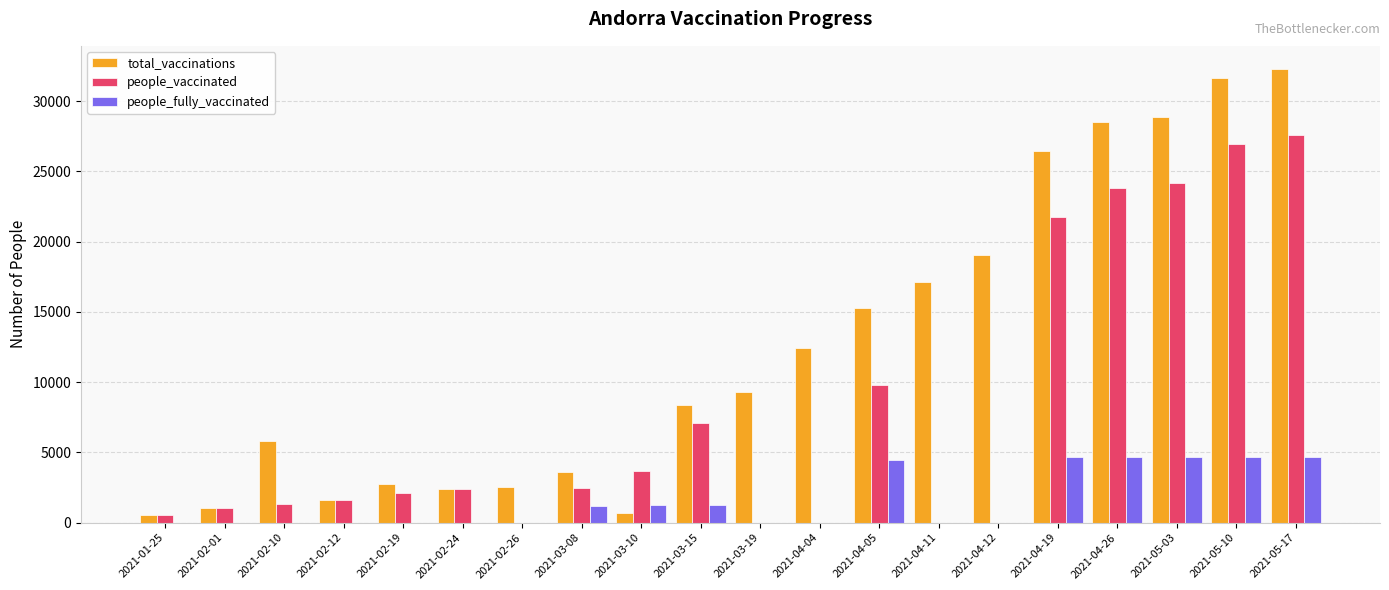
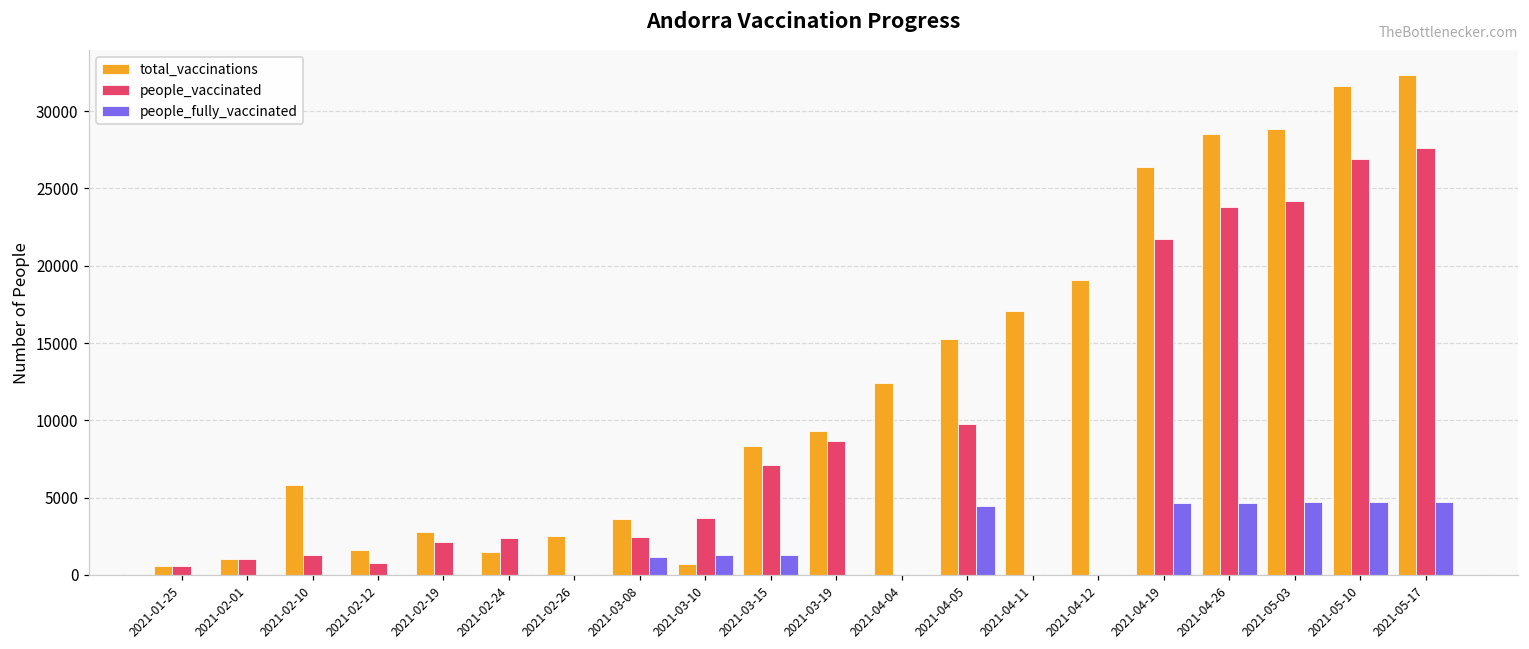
people_vaccinated, 2021-02-12: 1600 -> 800
total_vaccinations, 2021-02-24: 2400 -> 1500
people_vaccinated, 2021-03-19: 0 -> 8700
